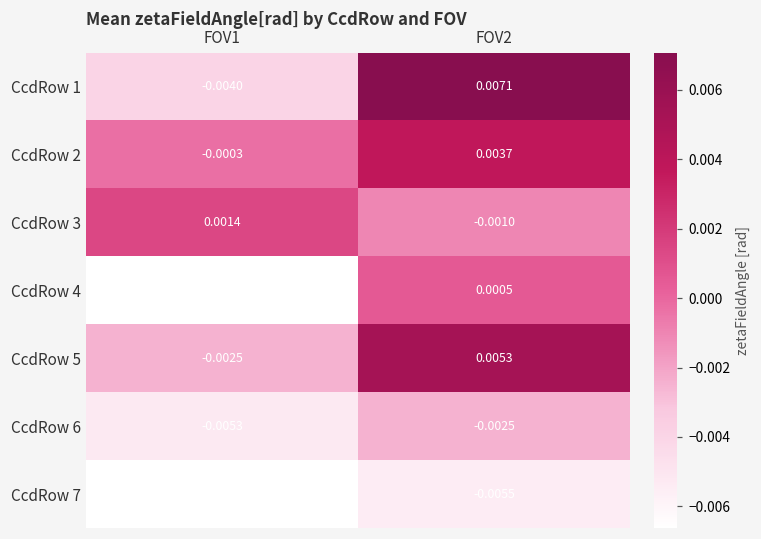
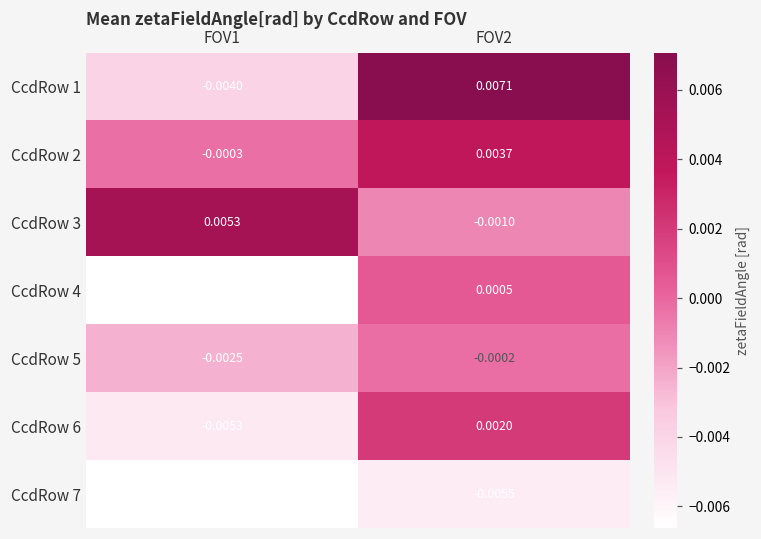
CcdRow 3, FOV1: 0.0014 -> 0.0053
CcdRow 5, FOV2: 0.0053 -> -0.0002
CcdRow 6, FOV2: -0.0025 -> 0.0020
